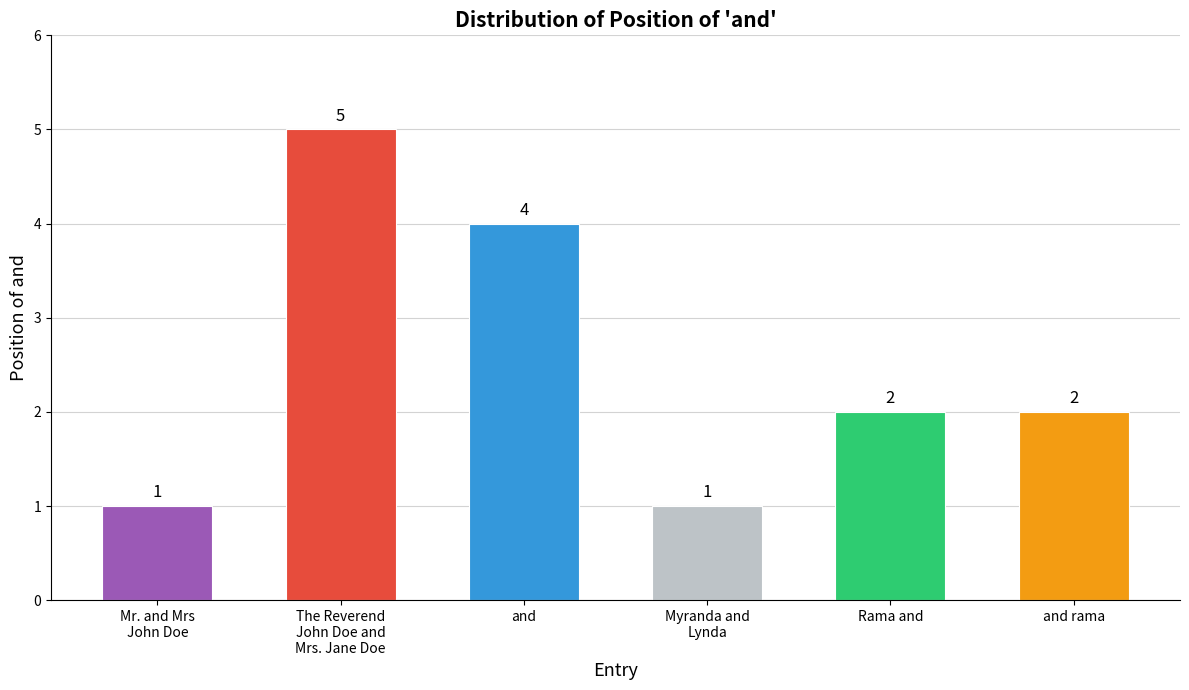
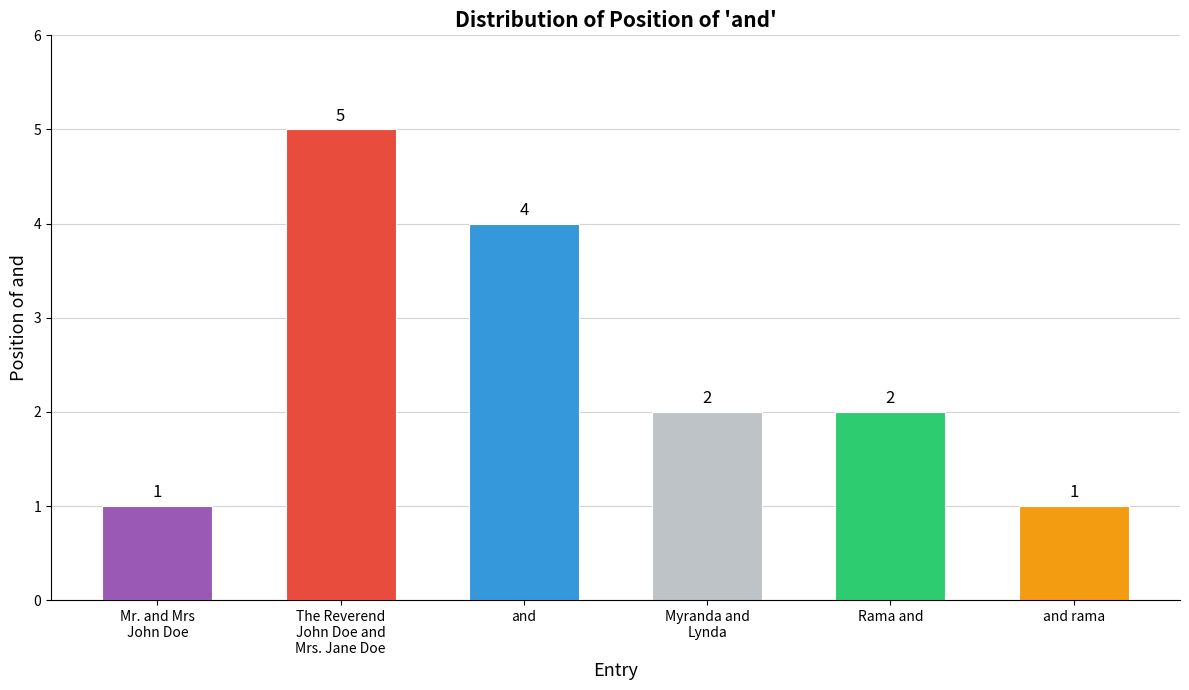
Myranda and Lynda: 1 -> 2
and rama: 2 -> 1
